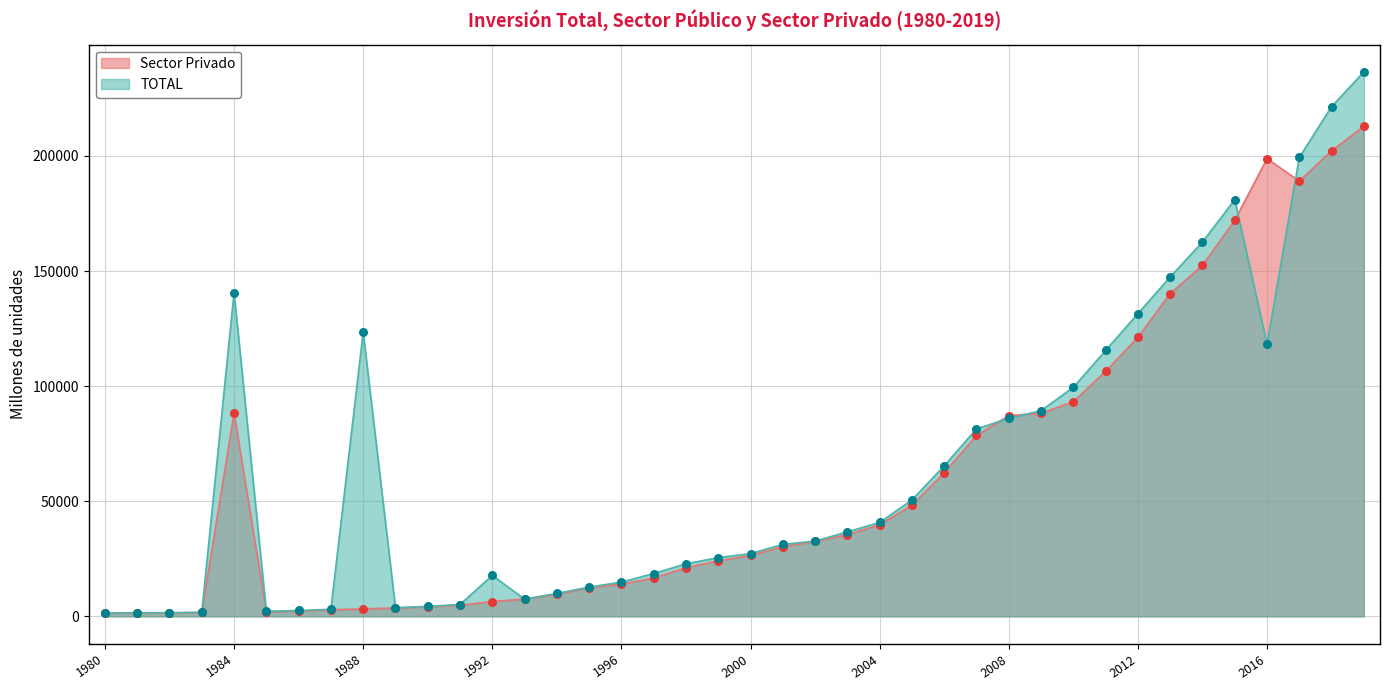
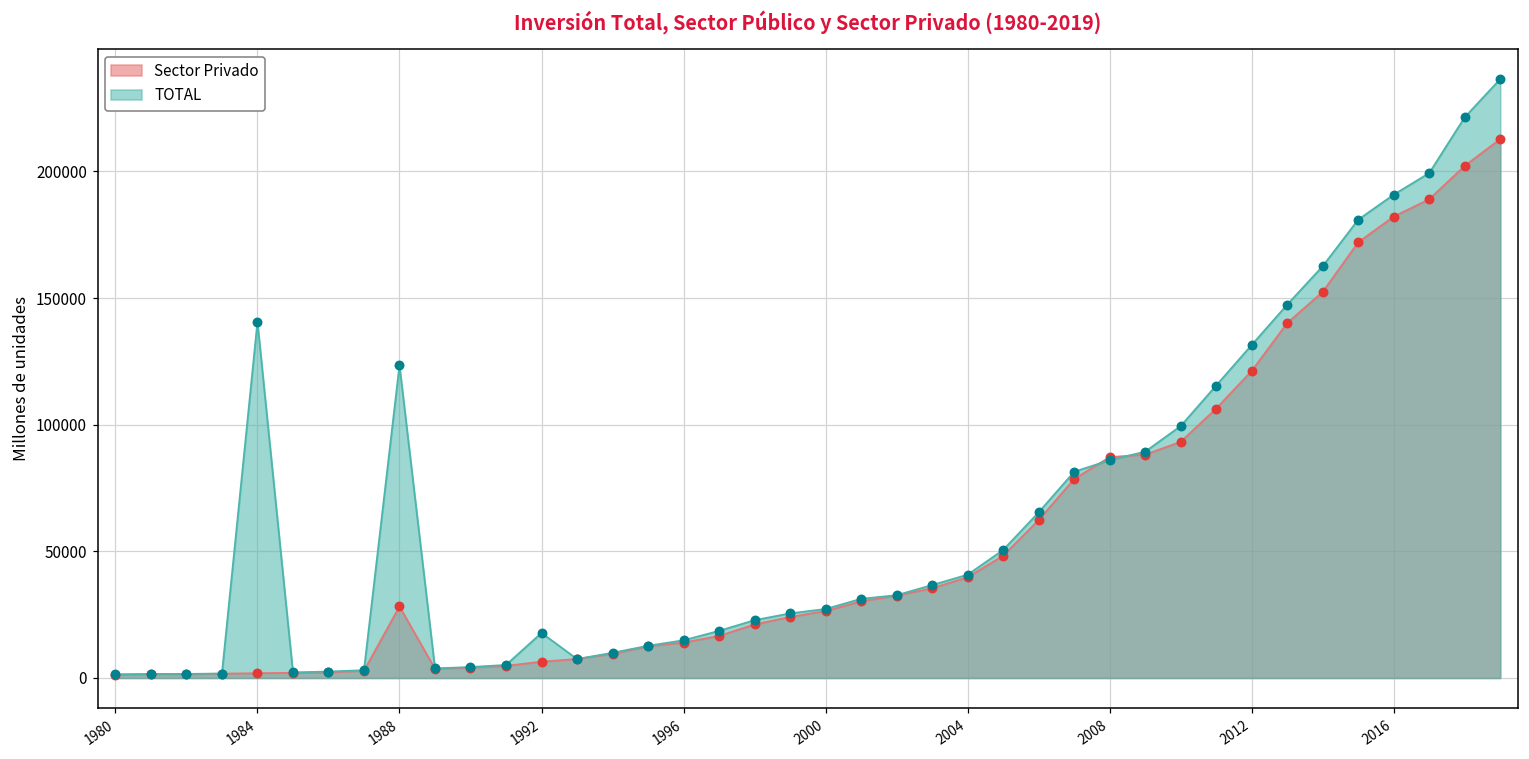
Sector Privado, 1984: 88000 -> 2000
Sector Privado, 1988: 3000 -> 28000
Sector Privado, 2016: 199000 -> 182000
TOTAL, 2016: 118000 -> 191000
